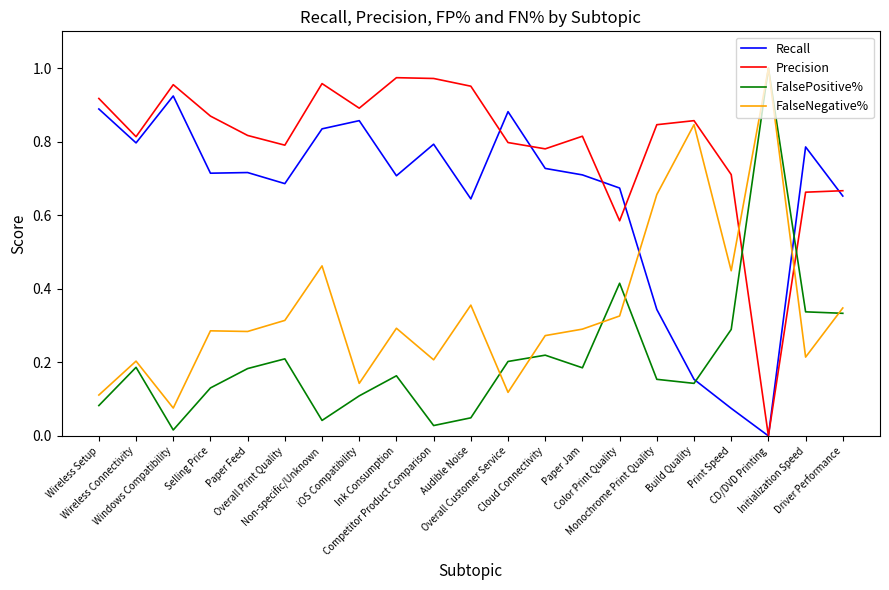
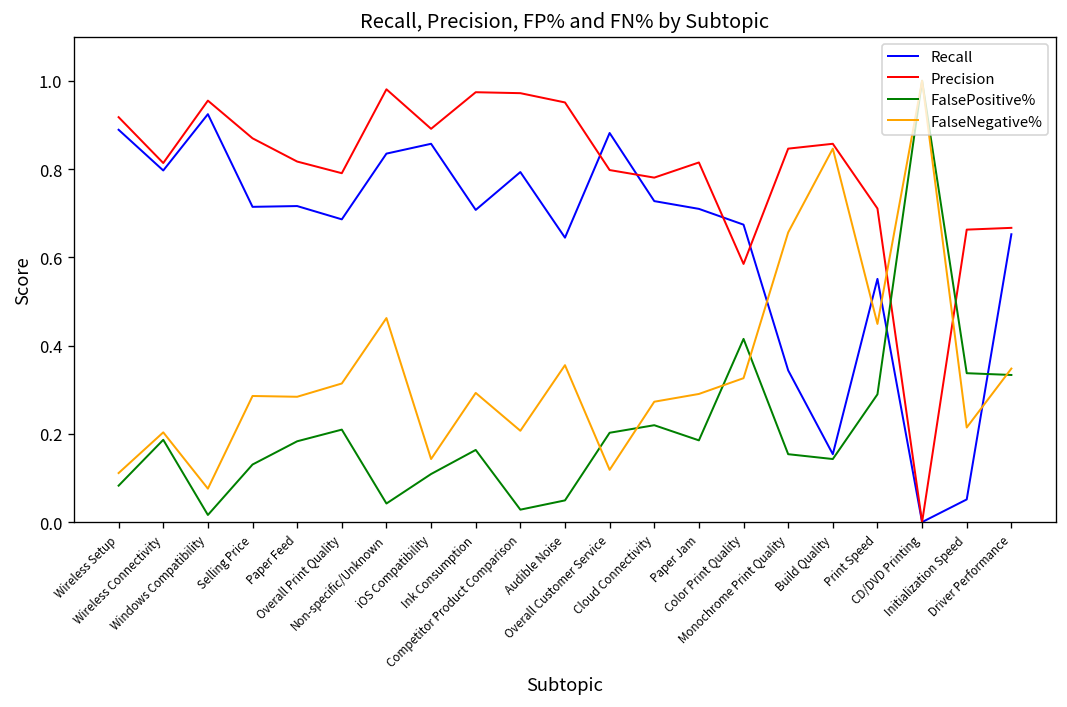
Precision, Non-specific/Unknown: 0.96 -> 0.98
Recall, Print Speed: 0.07 -> 0.55
Recall, Initialization Speed: 0.79 -> 0.05
